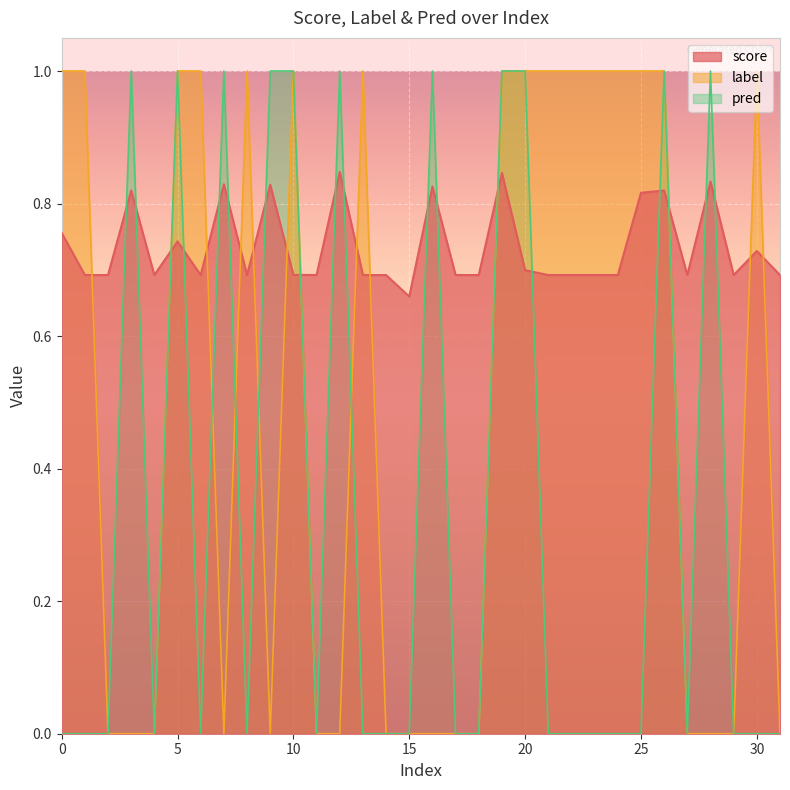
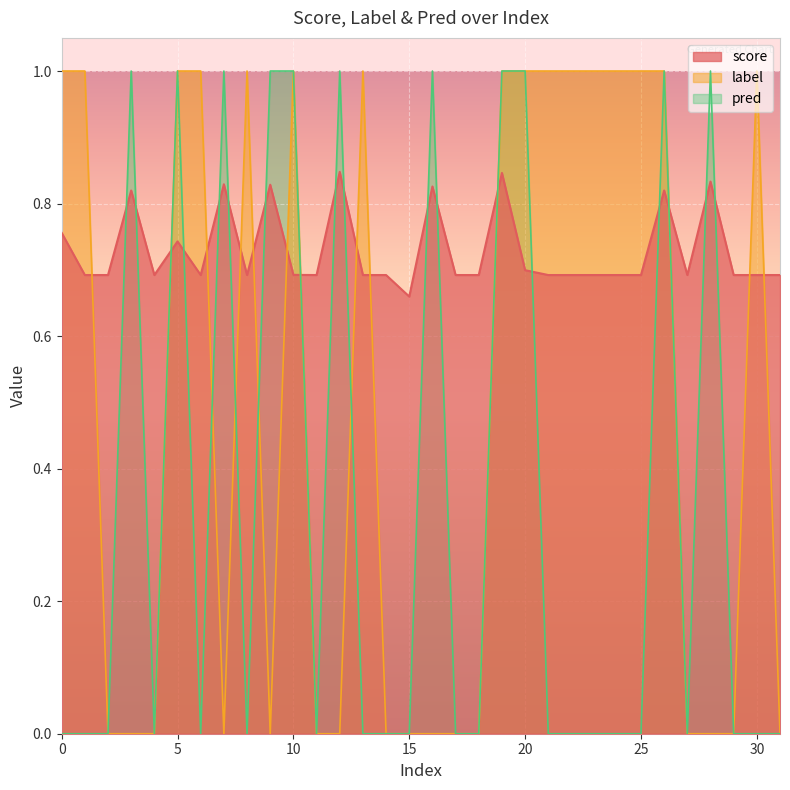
score, 25: 0.82 -> 0.69
score, 30: 0.73 -> 0.69
